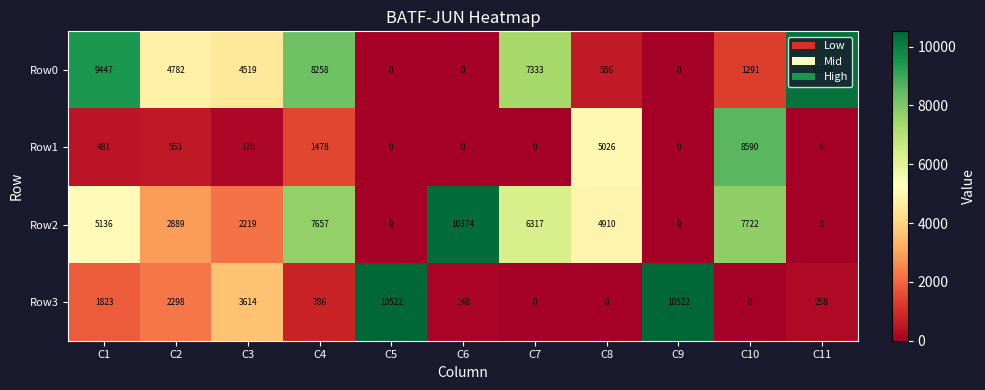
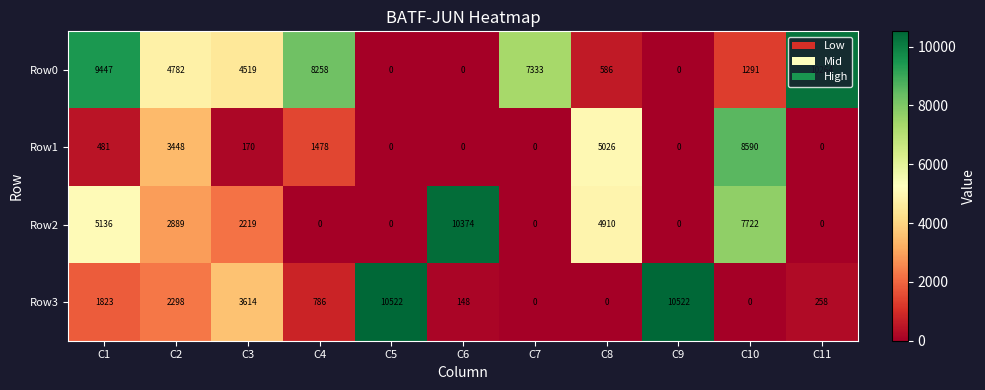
Row1, C2: 553 -> 3448
Row2, C4: 7657 -> 0
Row2, C7: 6317 -> 0
